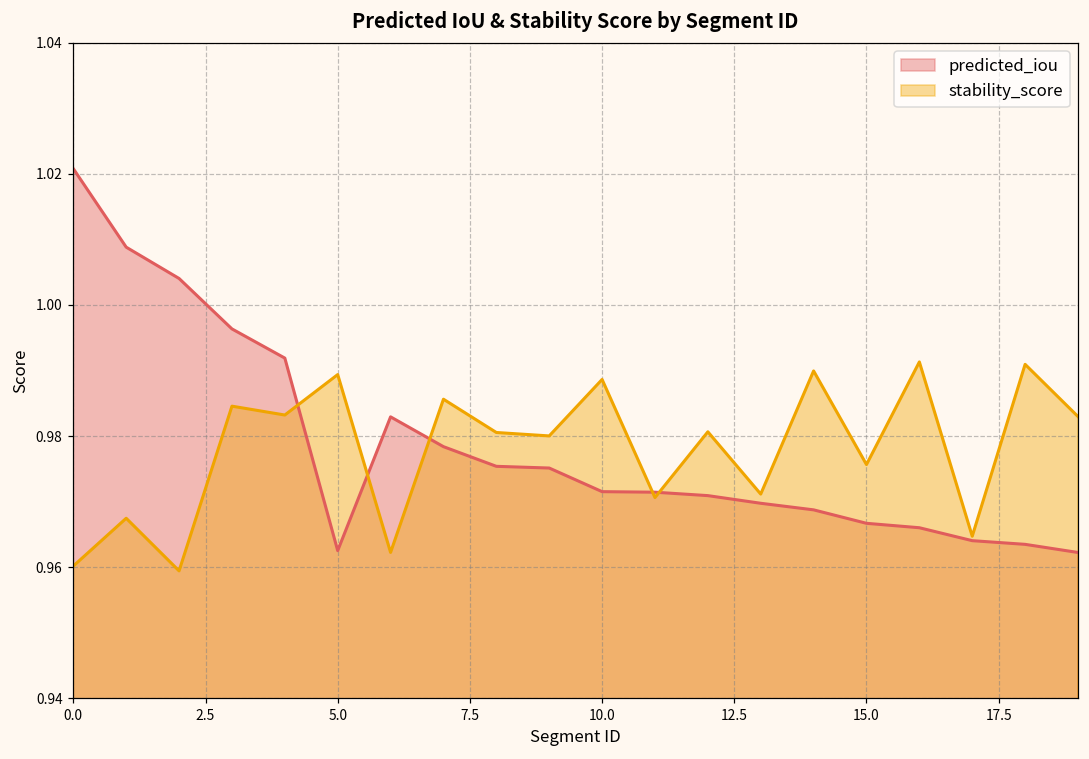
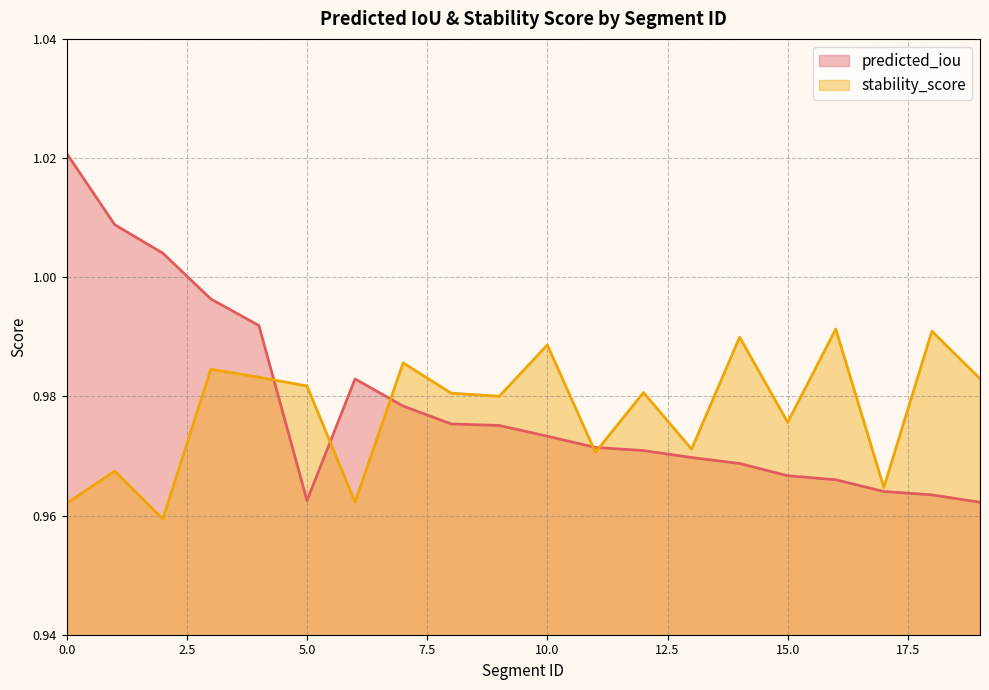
stability_score, 0.0: 0.960 -> 0.962
stability_score, 5.0: 0.989 -> 0.982
predicted_iou, 10.0: 0.972 -> 0.973
